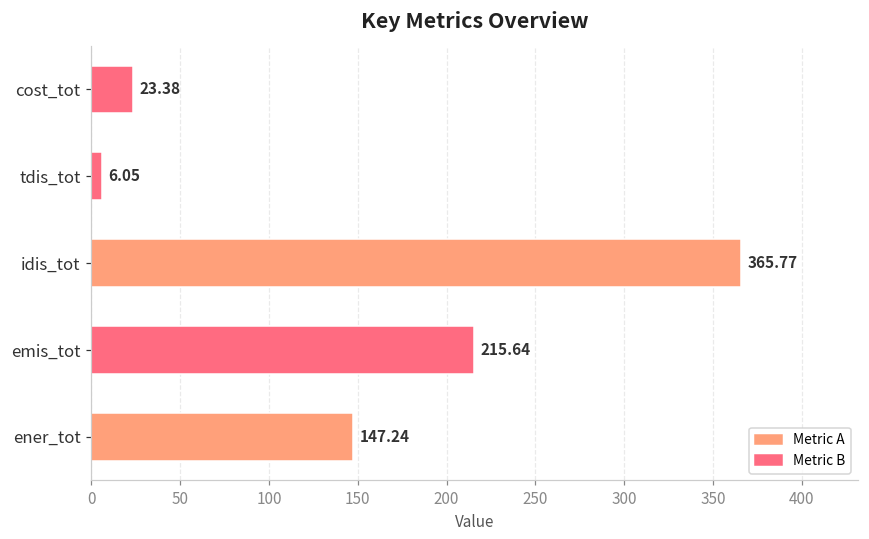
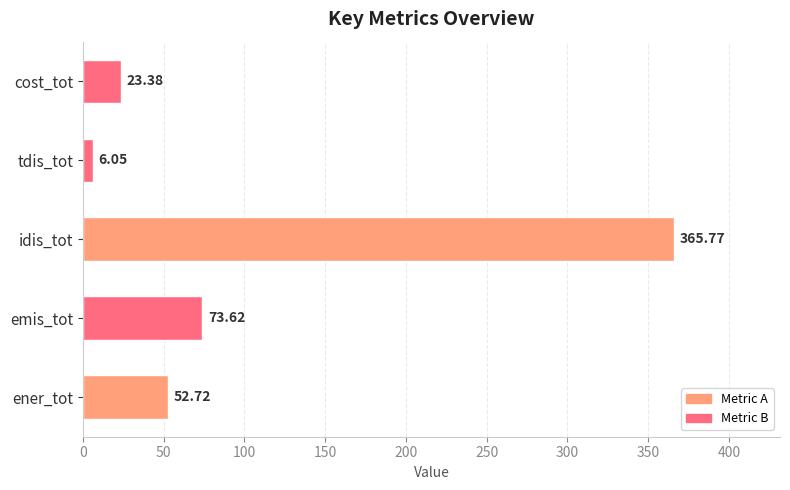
emis_tot: 215.64 -> 73.62
ener_tot: 147.24 -> 52.72
